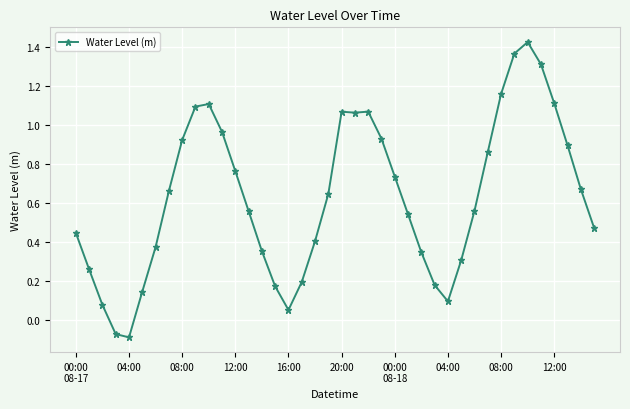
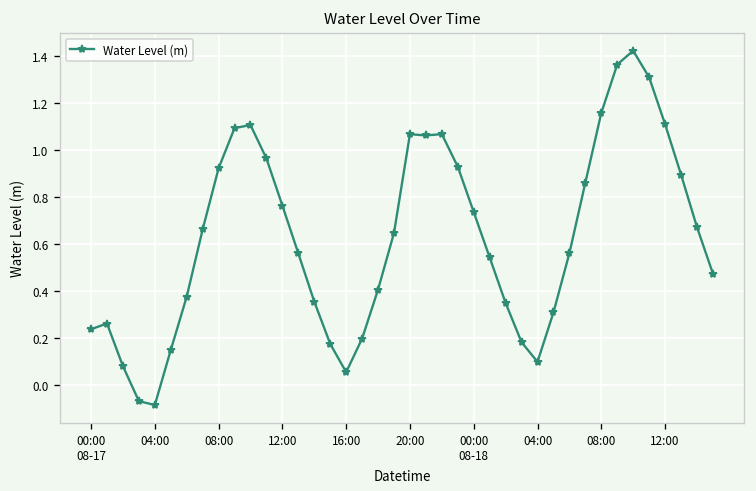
00:00 08-17: 0.45 -> 0.24
